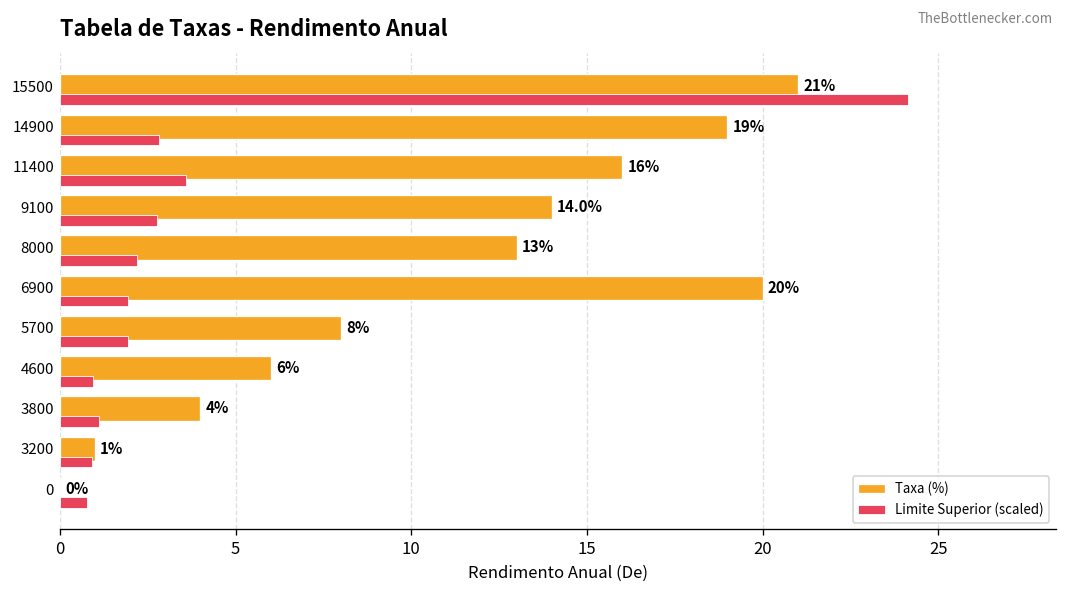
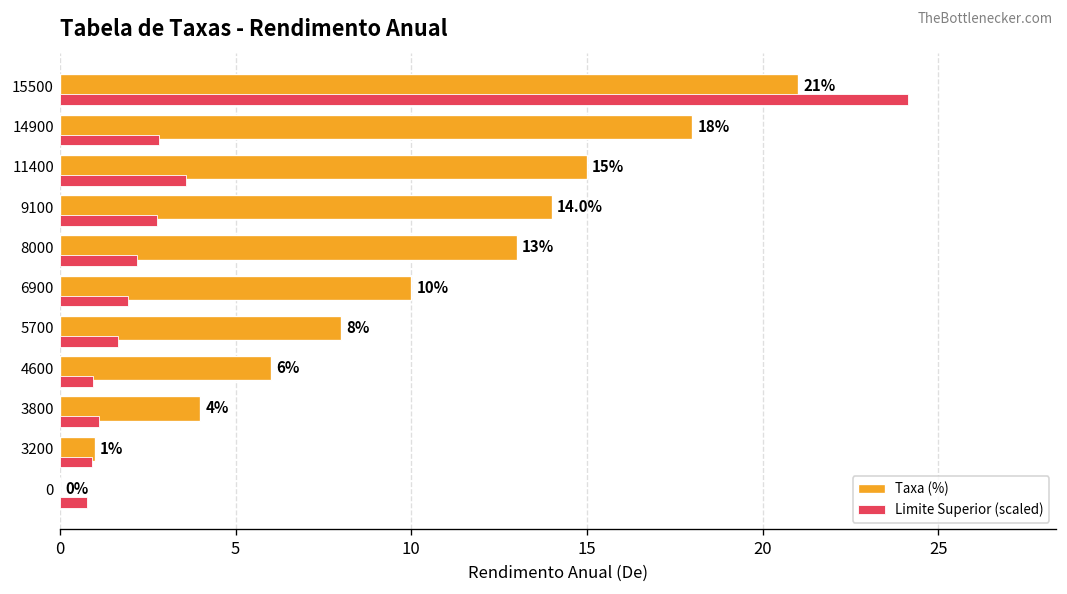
Taxa (%), 14900: 19% -> 18%
Taxa (%), 11400: 16% -> 15%
Taxa (%), 6900: 20% -> 10%
Limite Superior (scaled), 5700: 1.9 -> 1.7
